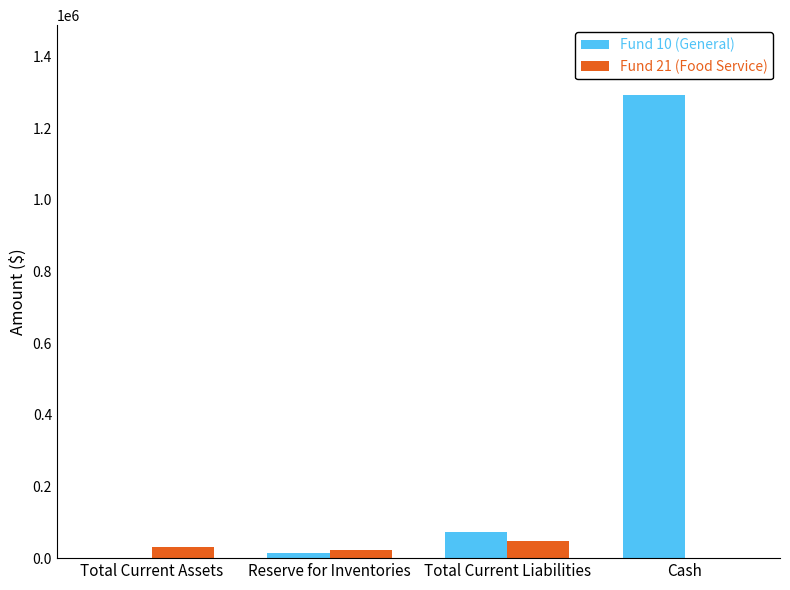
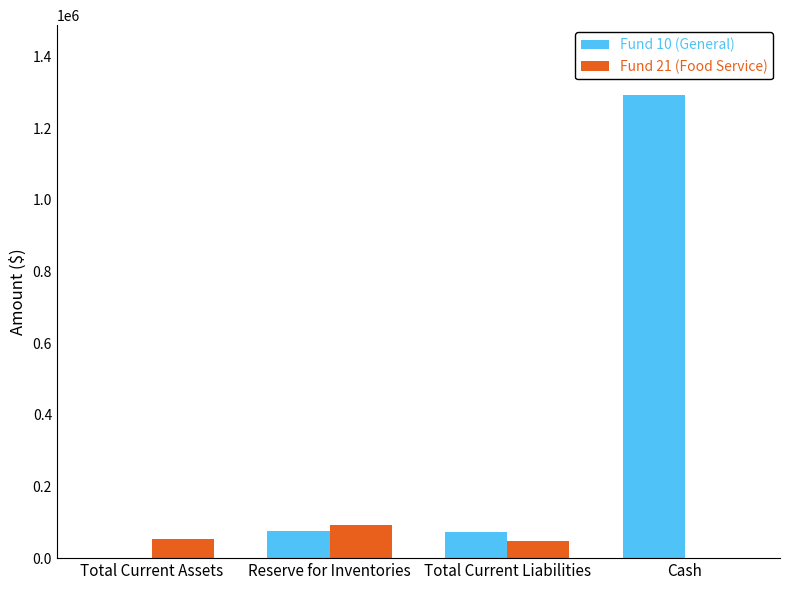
Fund 21 (Food Service), Total Current Assets: 30000 -> 50000
Fund 10 (General), Reserve for Inventories: 20000 -> 80000
Fund 21 (Food Service), Reserve for Inventories: 20000 -> 90000
